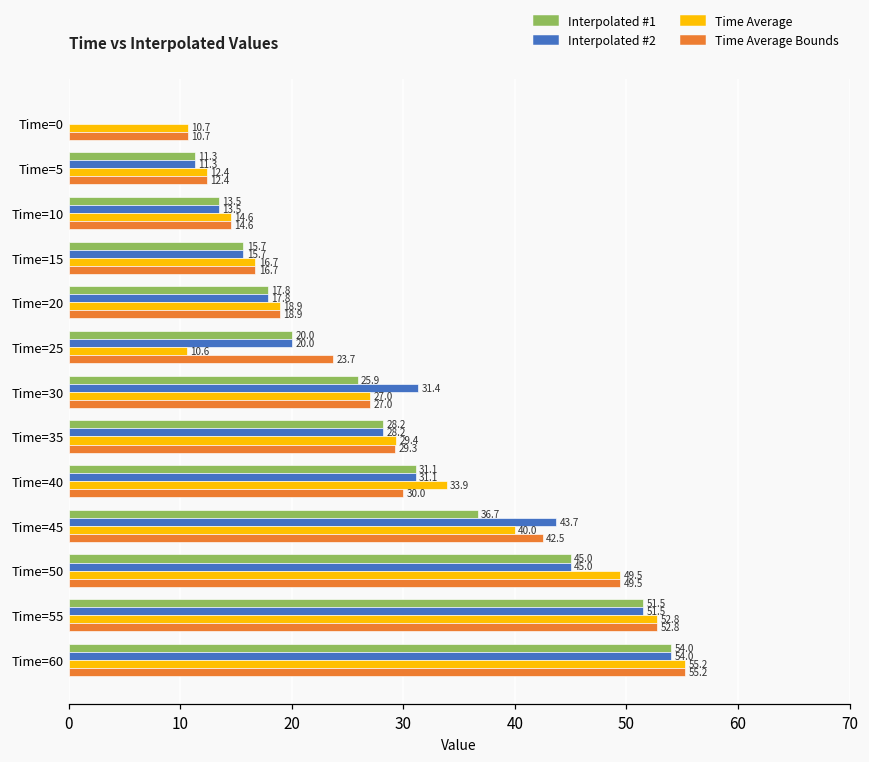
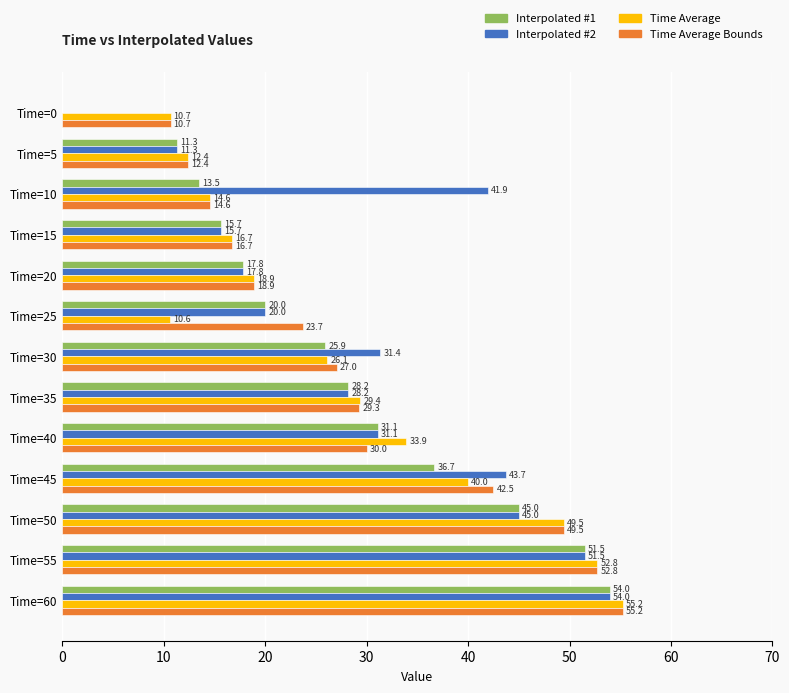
Interpolated #2, Time=10: 13.5 -> 41.9
Time Average, Time=30: 27.0 -> 26.1
